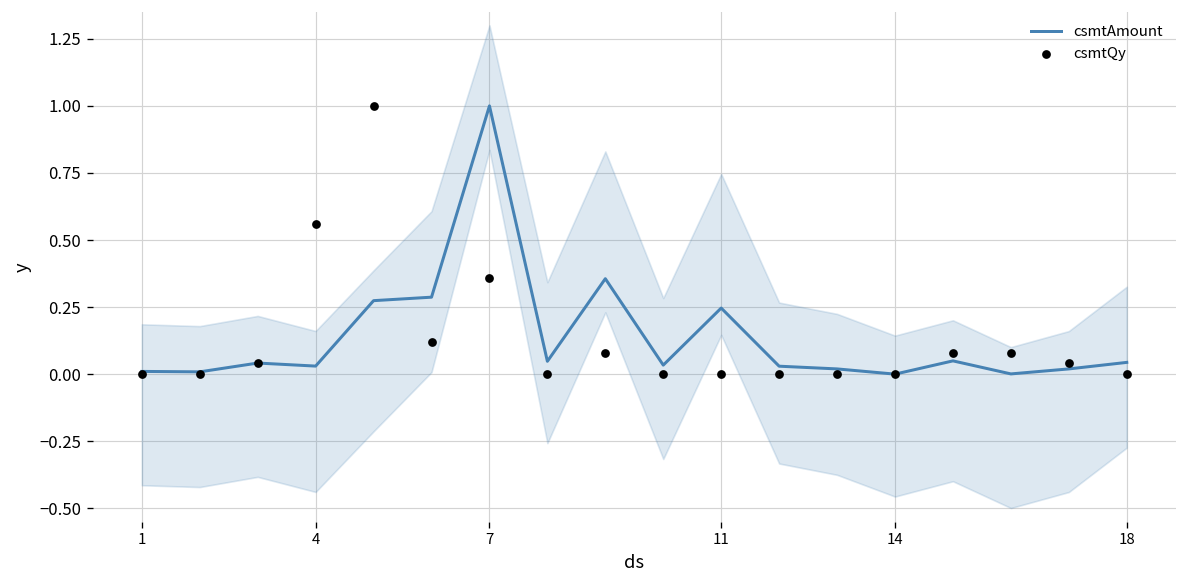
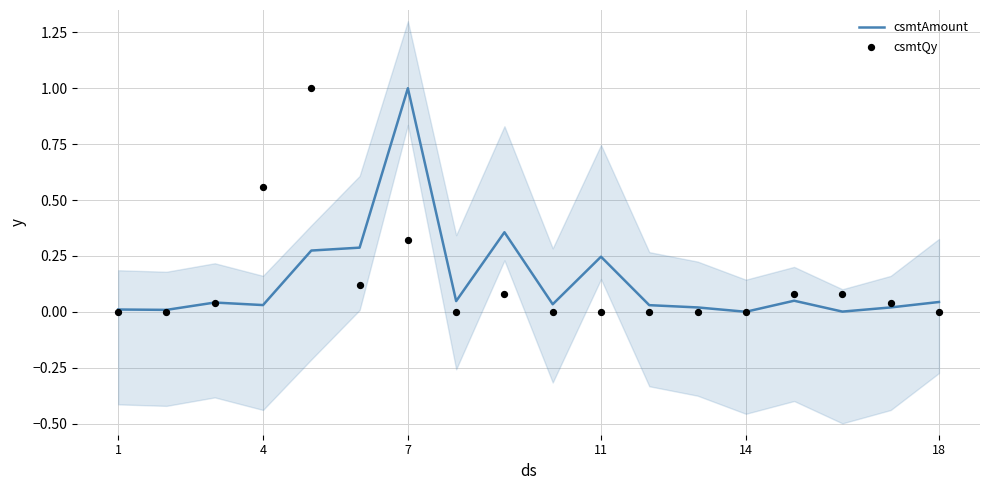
csmtQy, 7: 0.36 -> 0.32
